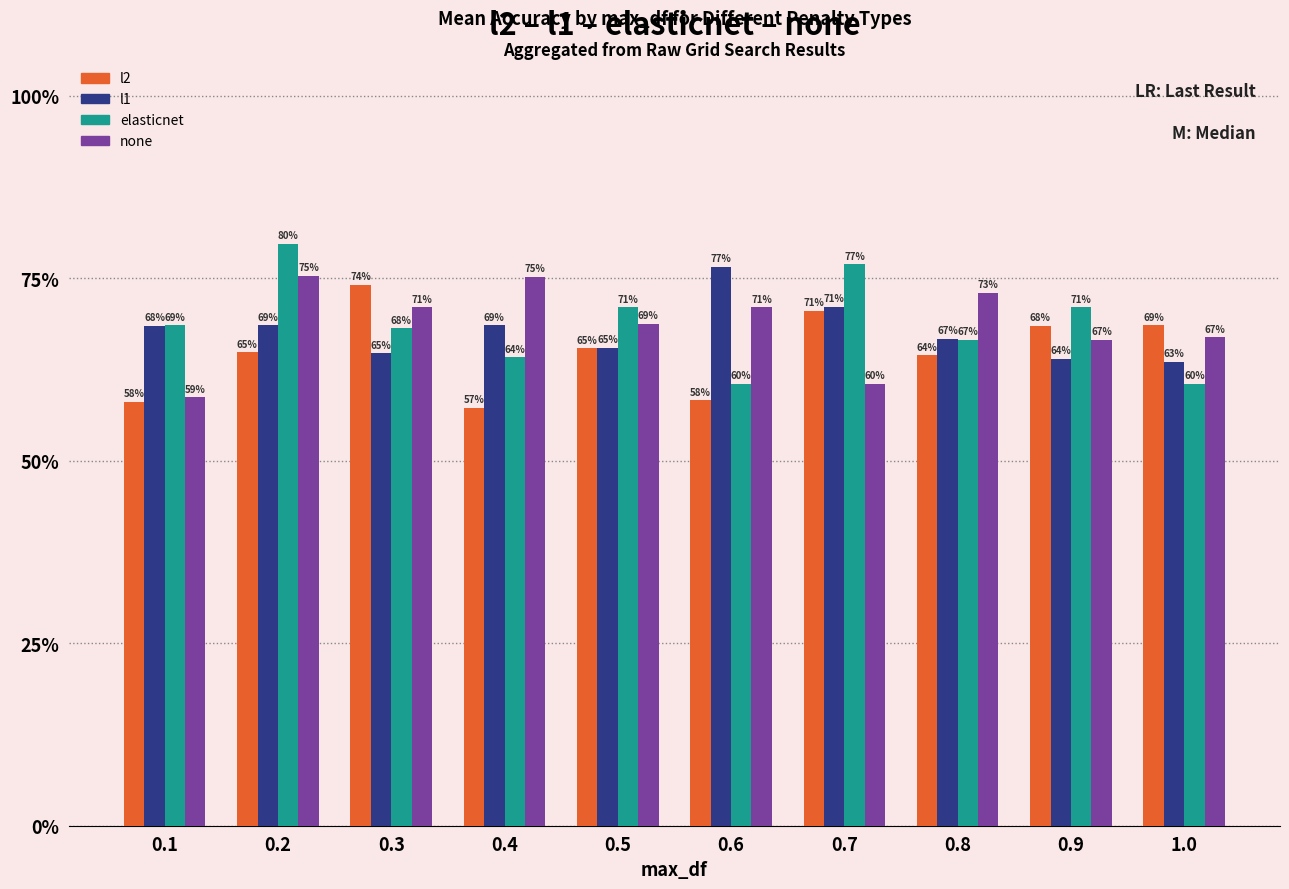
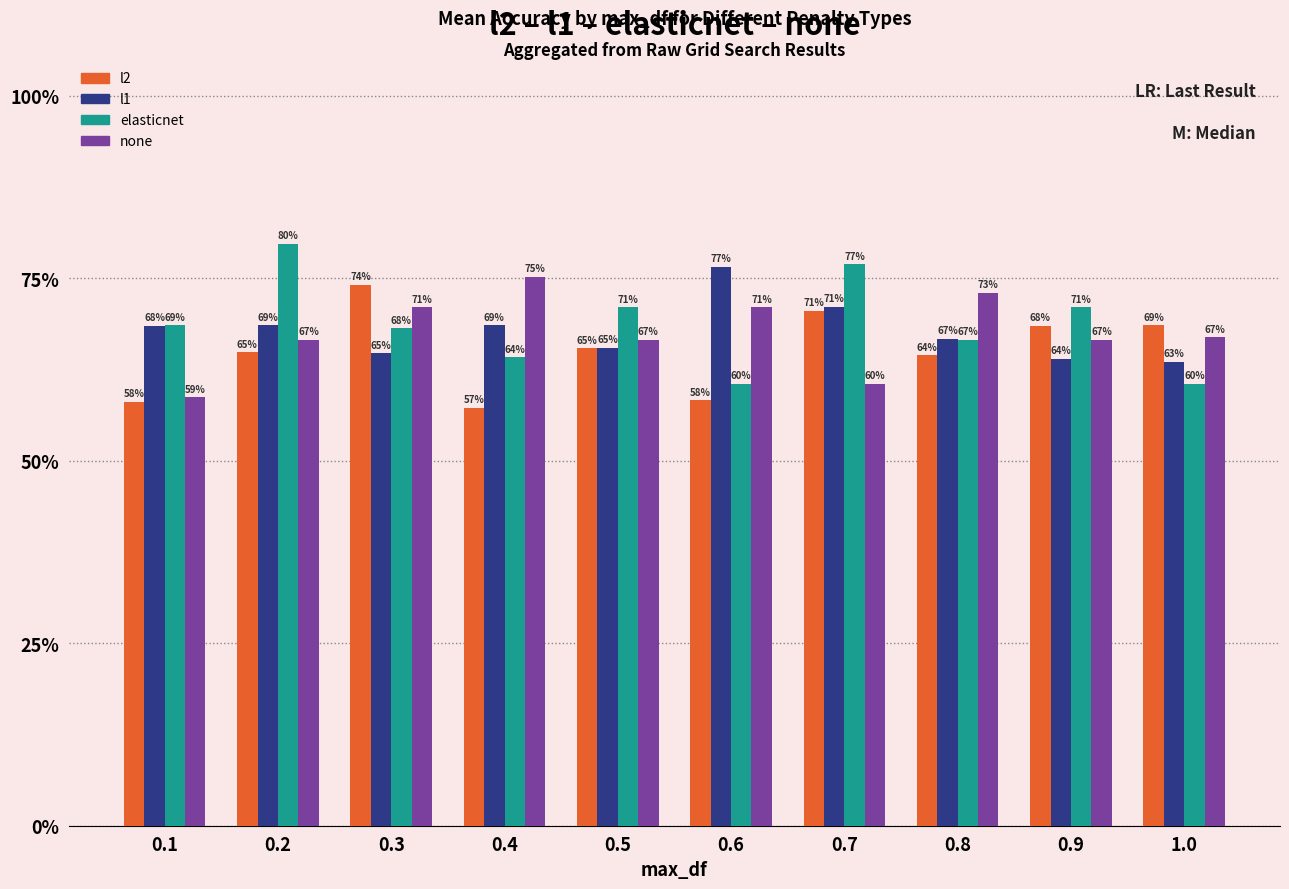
none, 0.2: 75% -> 67%
none, 0.5: 69% -> 67%
